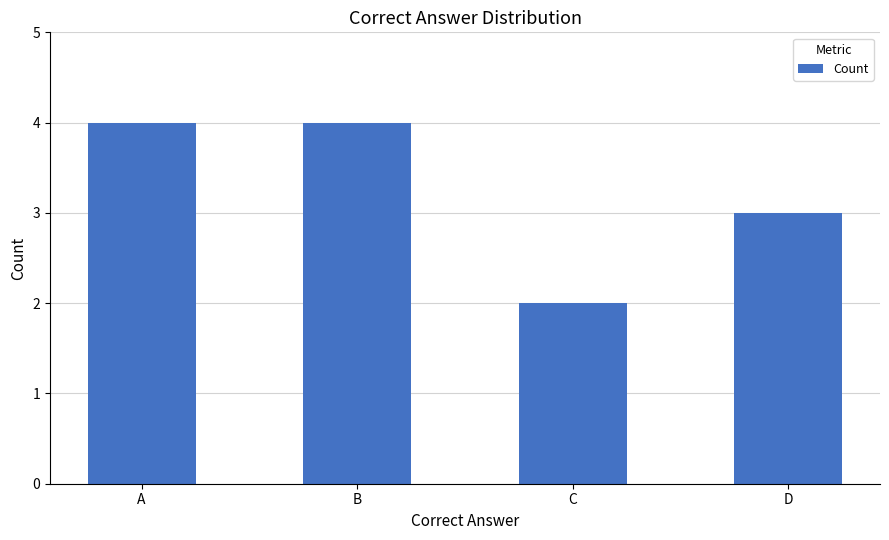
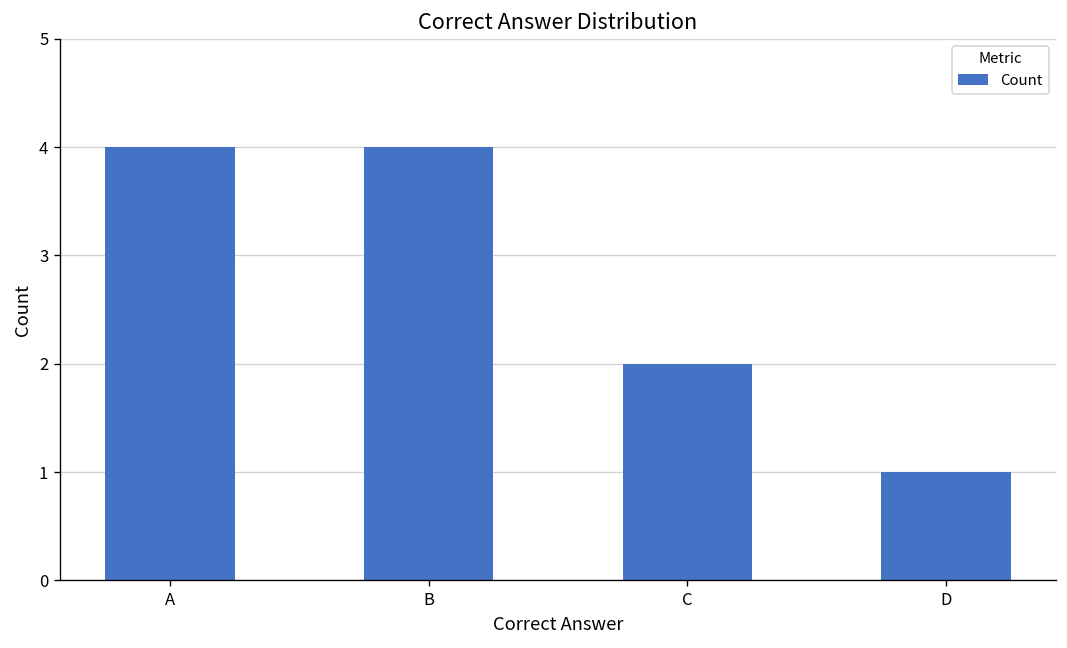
D: 3 -> 1
